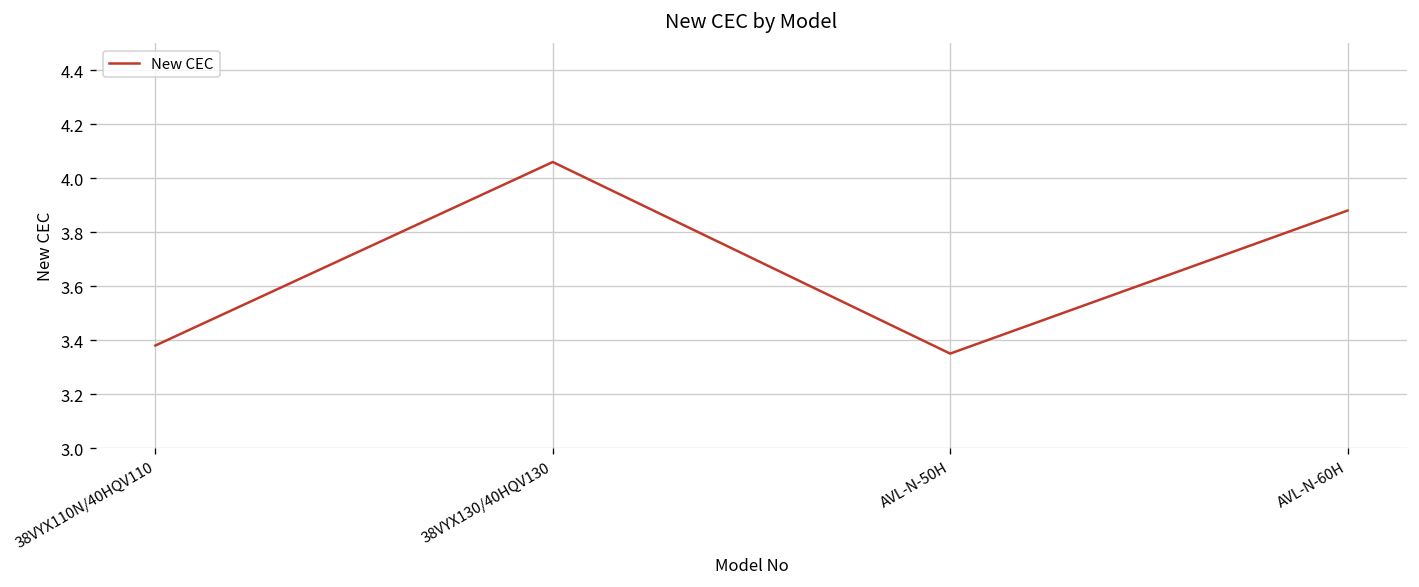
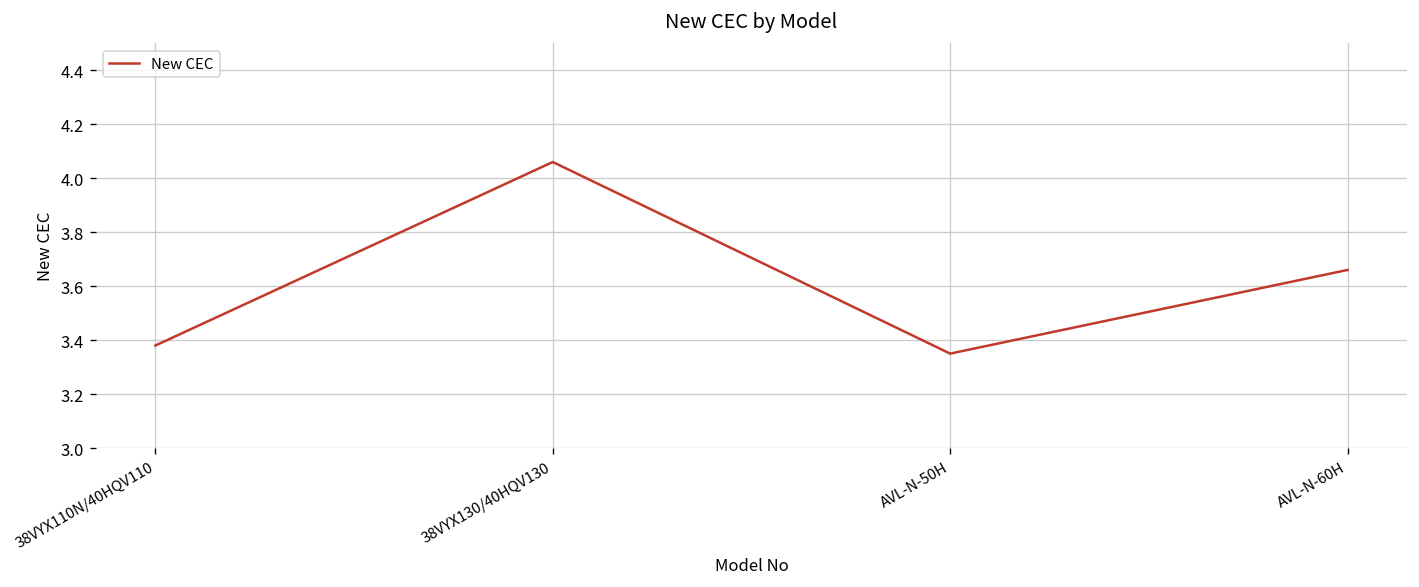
AVL-N-60H: 3.88 -> 3.66
